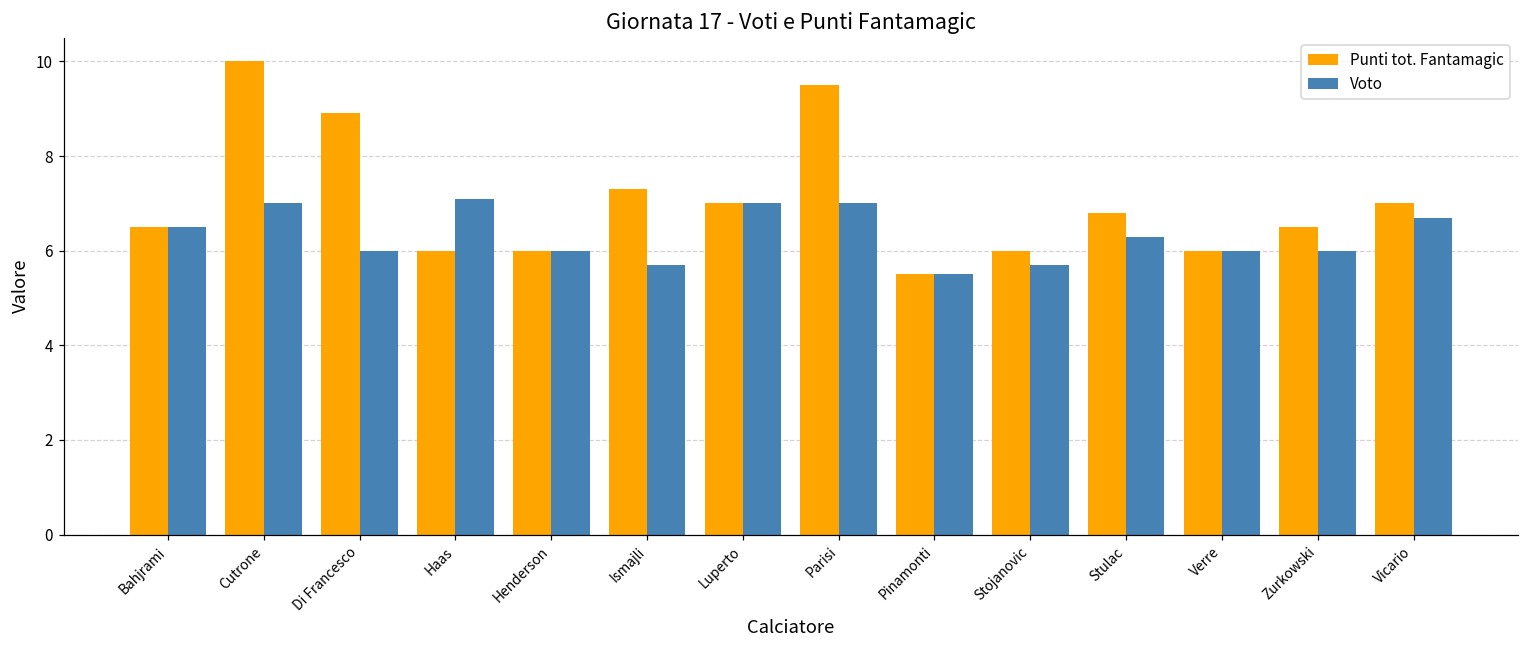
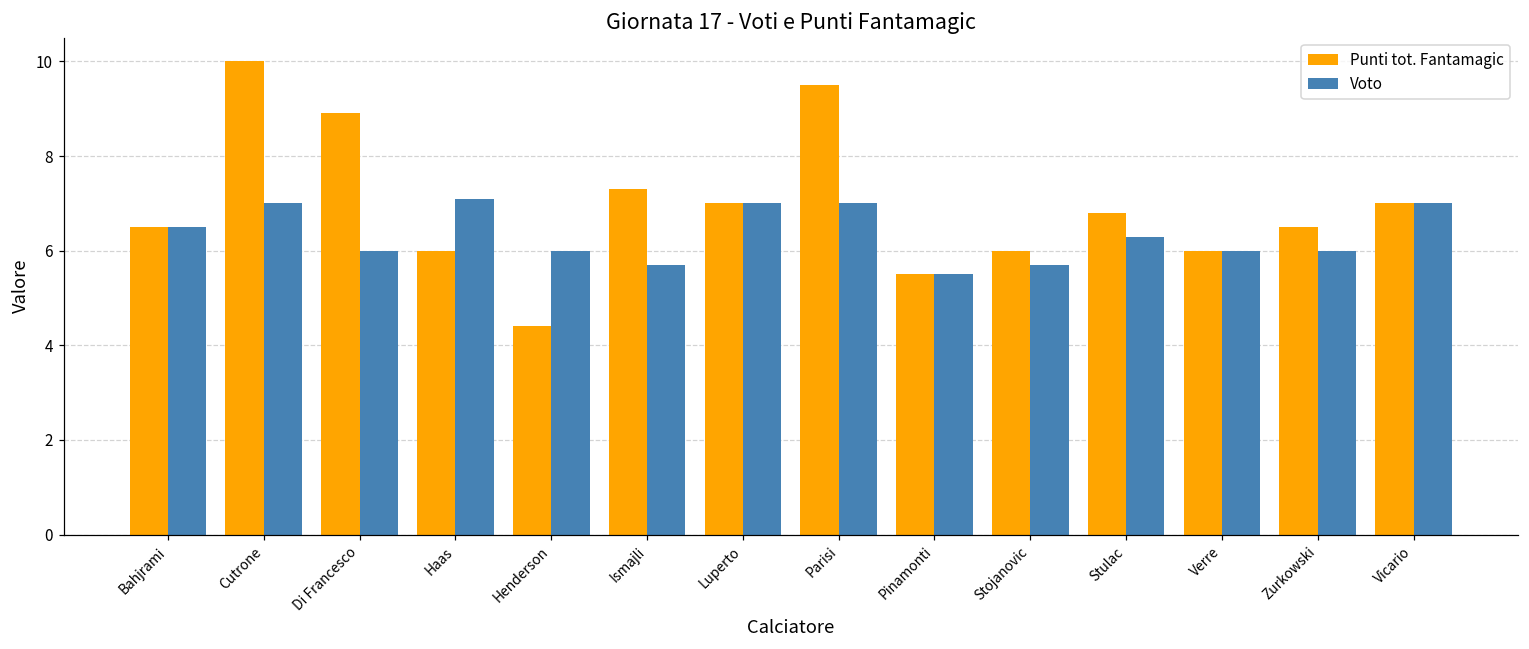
Punti tot. Fantamagic, Henderson: 6.0 -> 4.4
Voto, Vicario: 6.7 -> 7.0
